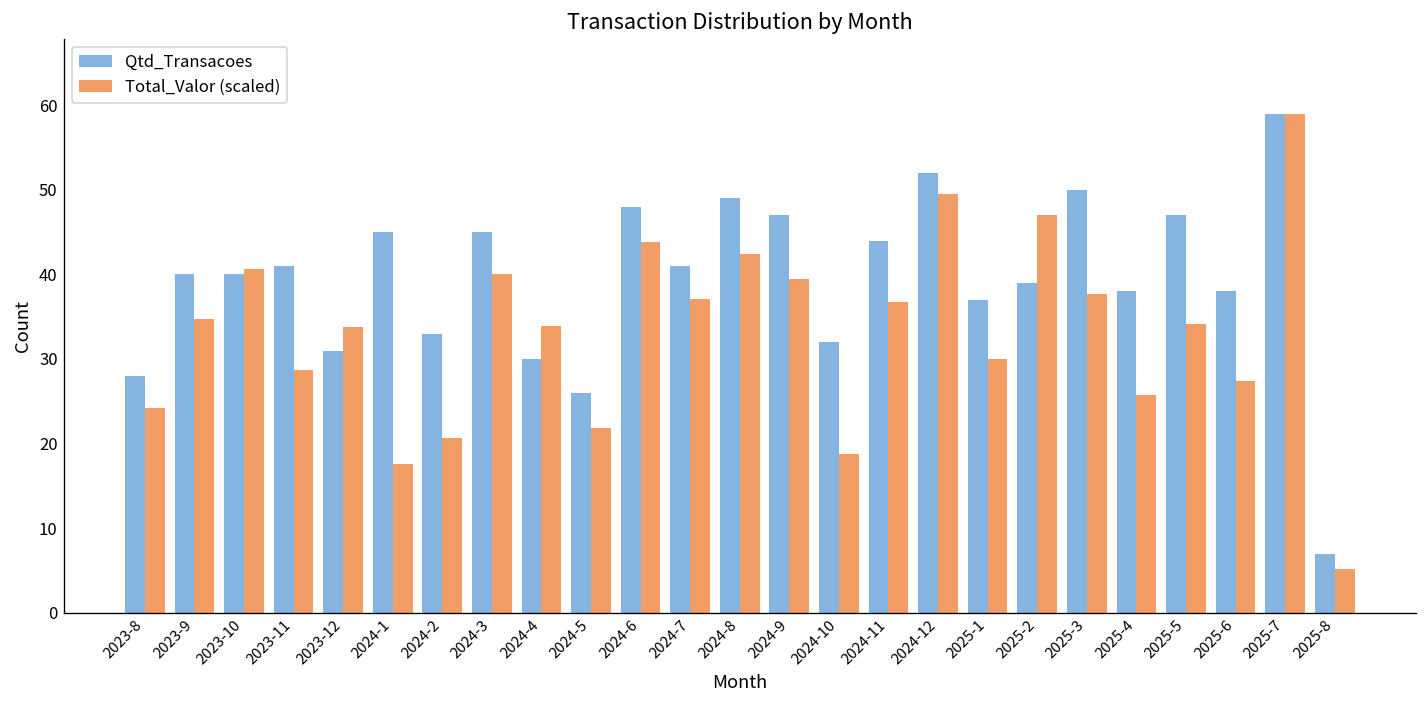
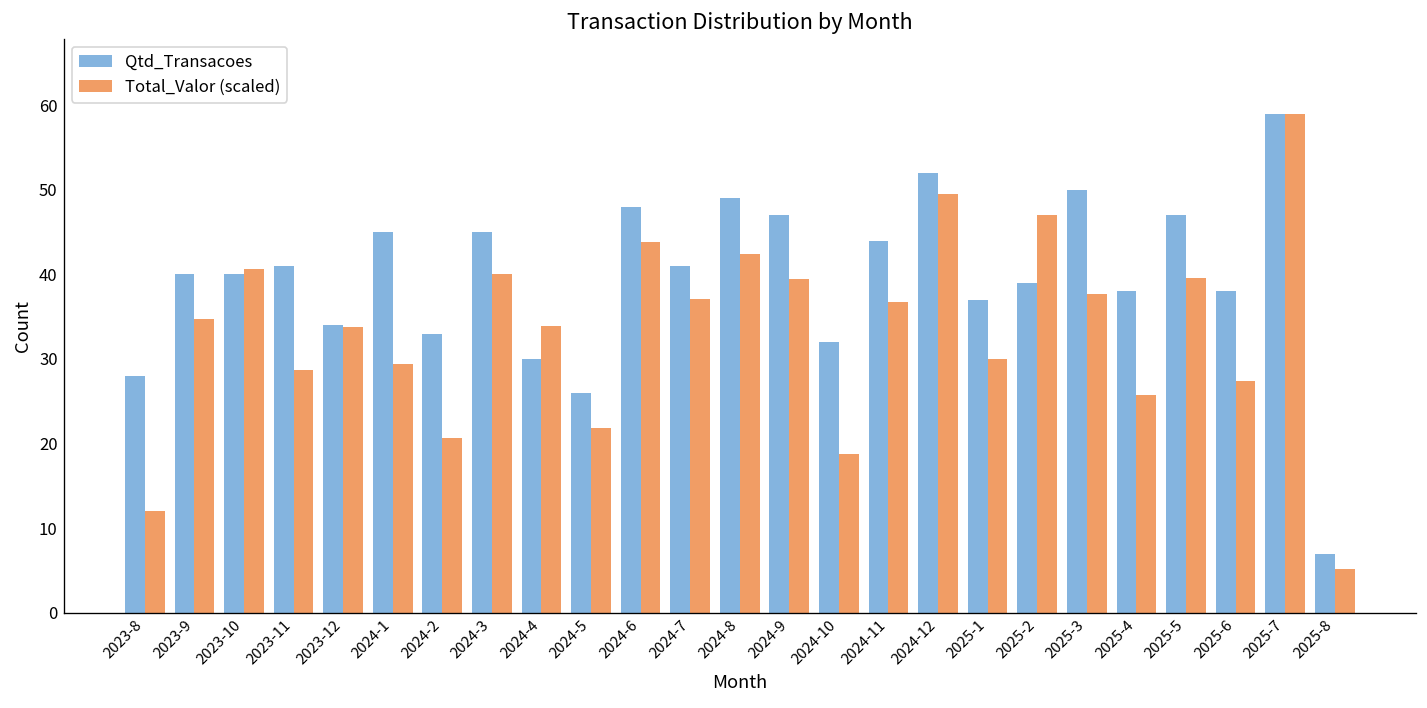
Total_Valor (scaled), 2023-8: 24 -> 12
Qtd_Transacoes, 2023-12: 31 -> 34
Total_Valor (scaled), 2024-1: 18 -> 29
Total_Valor (scaled), 2025-5: 34 -> 40
